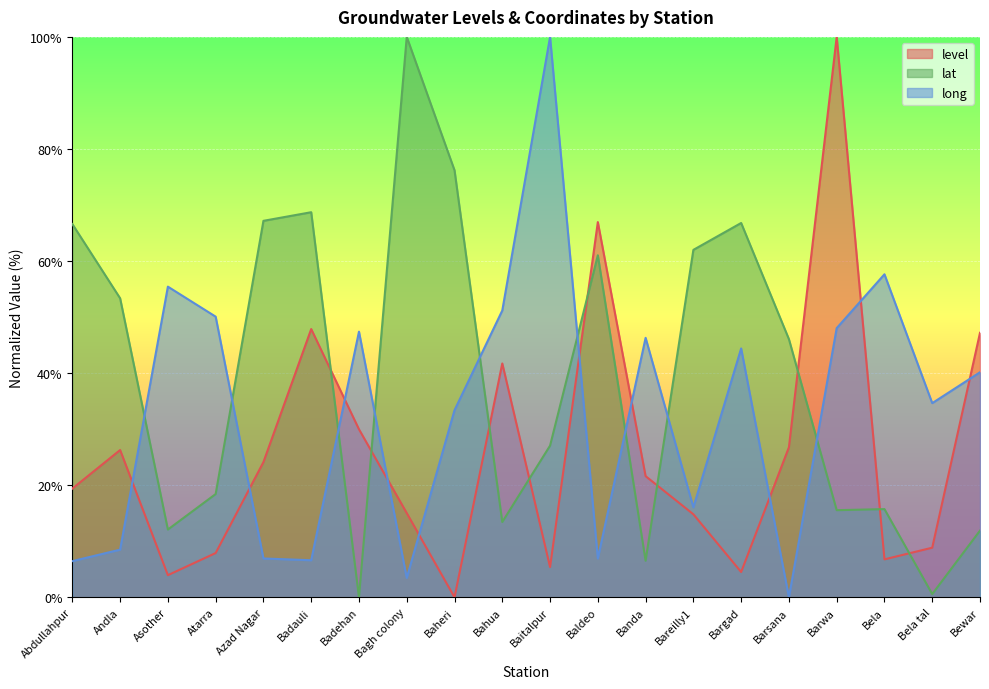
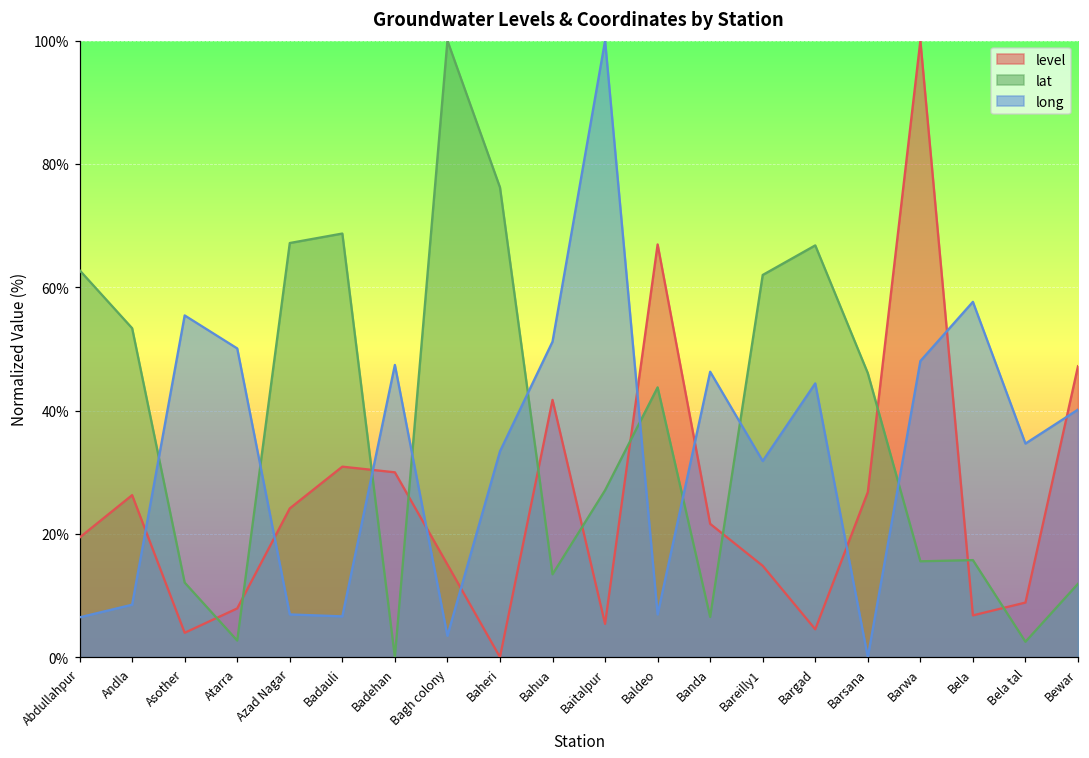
lat, Abdullahpur: 67% -> 63%
lat, Atarra: 18% -> 3%
level, Badauli: 48% -> 31%
lat, Baldeo: 61% -> 44%
long, Bareilly1: 16% -> 32%
lat, Bela tal: 1% -> 2%
